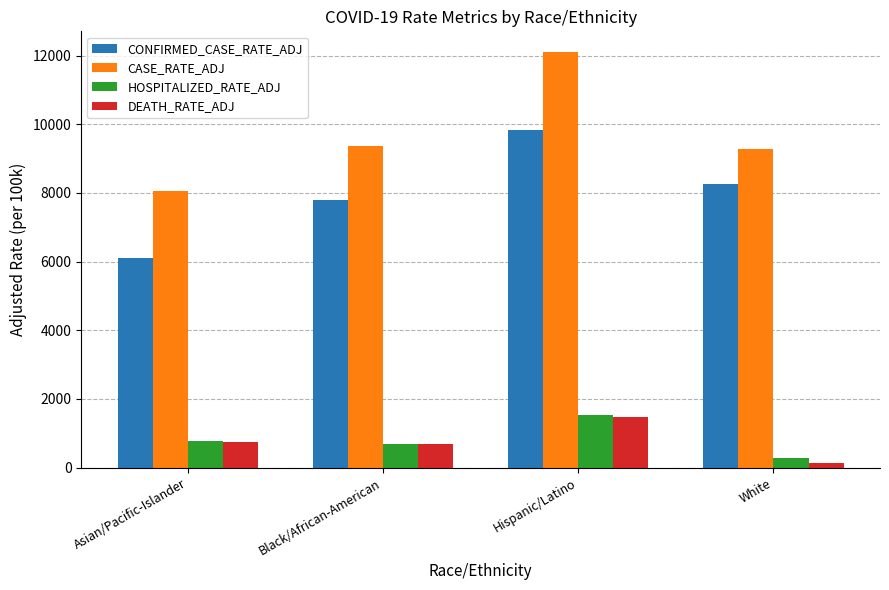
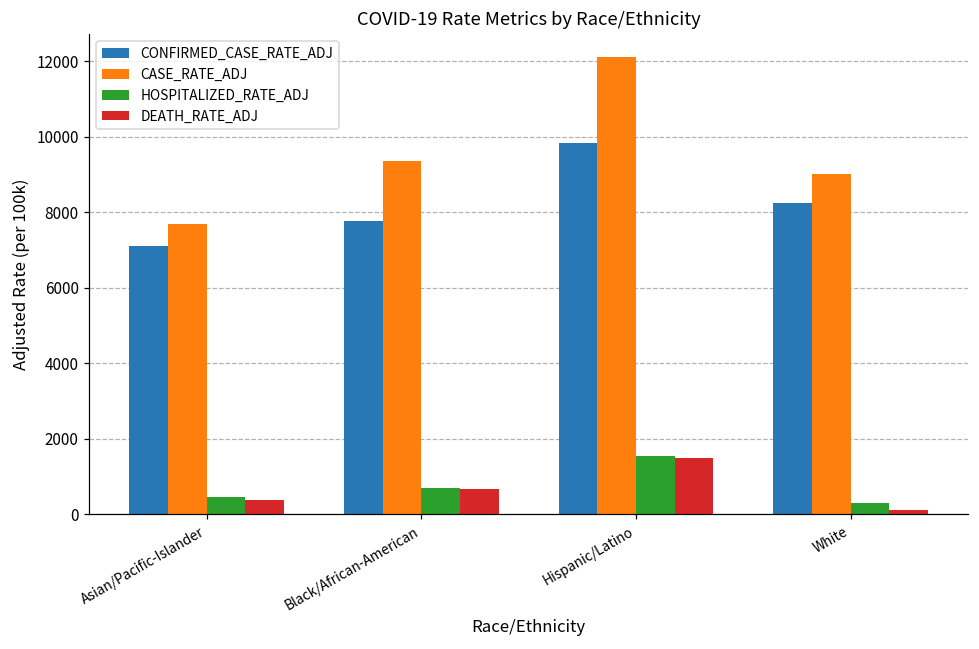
CONFIRMED_CASE_RATE_ADJ, Asian/Pacific-Islander: 6100 -> 7100
CASE_RATE_ADJ, Asian/Pacific-Islander: 8000 -> 7700
HOSPITALIZED_RATE_ADJ, Asian/Pacific-Islander: 800 -> 500
DEATH_RATE_ADJ, Asian/Pacific-Islander: 800 -> 400
CASE_RATE_ADJ, White: 9300 -> 9000
